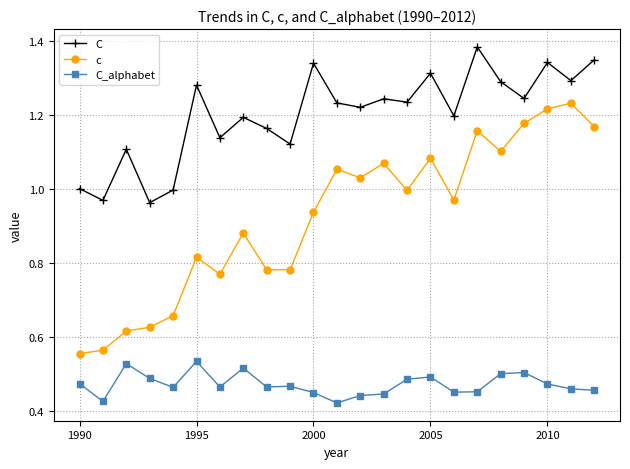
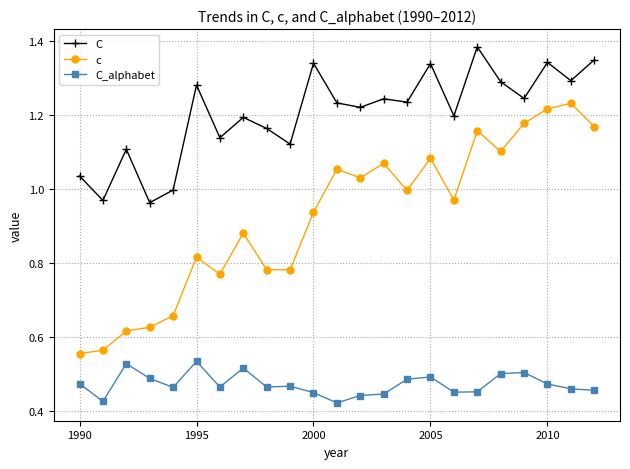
C, 1990: 1.00 -> 1.04
C, 2005: 1.31 -> 1.34
